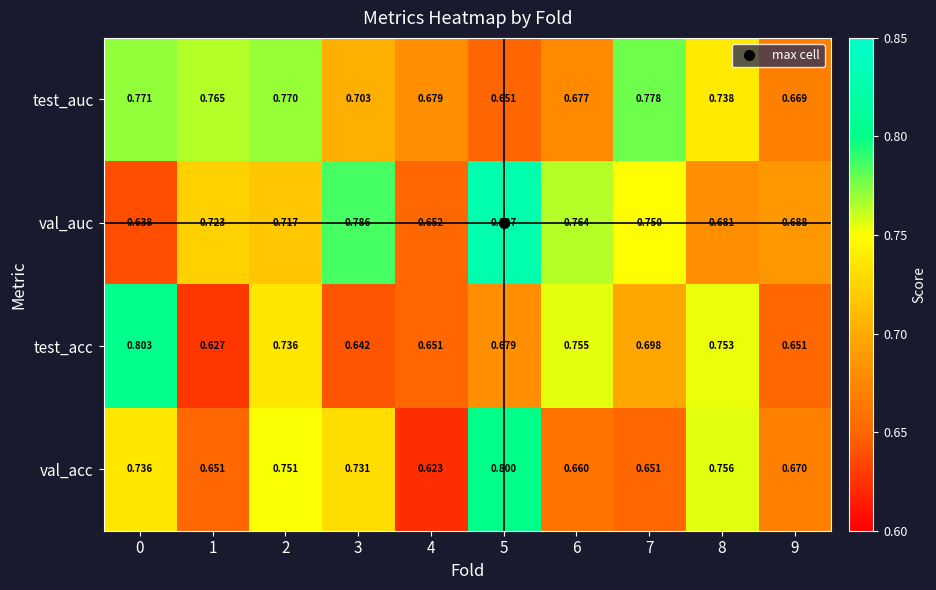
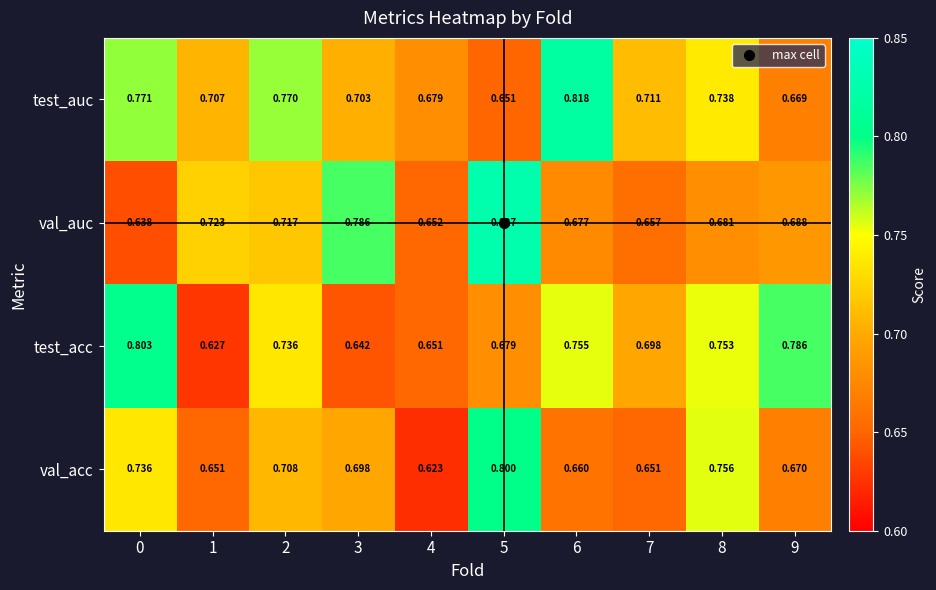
test_auc, 1: 0.765 -> 0.707
test_auc, 6: 0.677 -> 0.818
test_auc, 7: 0.778 -> 0.711
val_auc, 6: 0.764 -> 0.677
val_auc, 7: 0.750 -> 0.657
test_acc, 9: 0.651 -> 0.786
val_acc, 2: 0.751 -> 0.708
val_acc, 3: 0.731 -> 0.698
